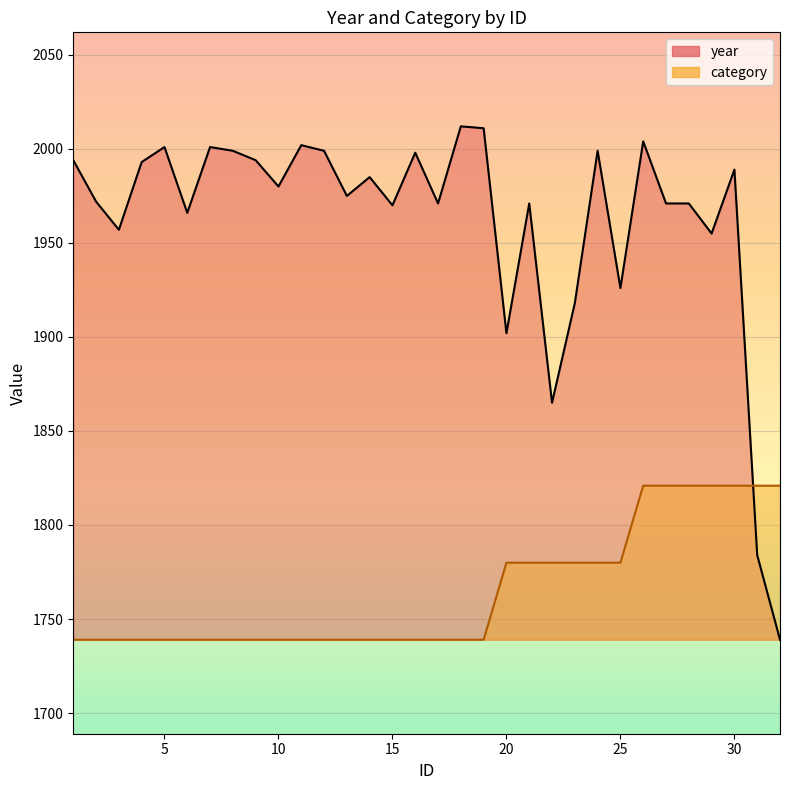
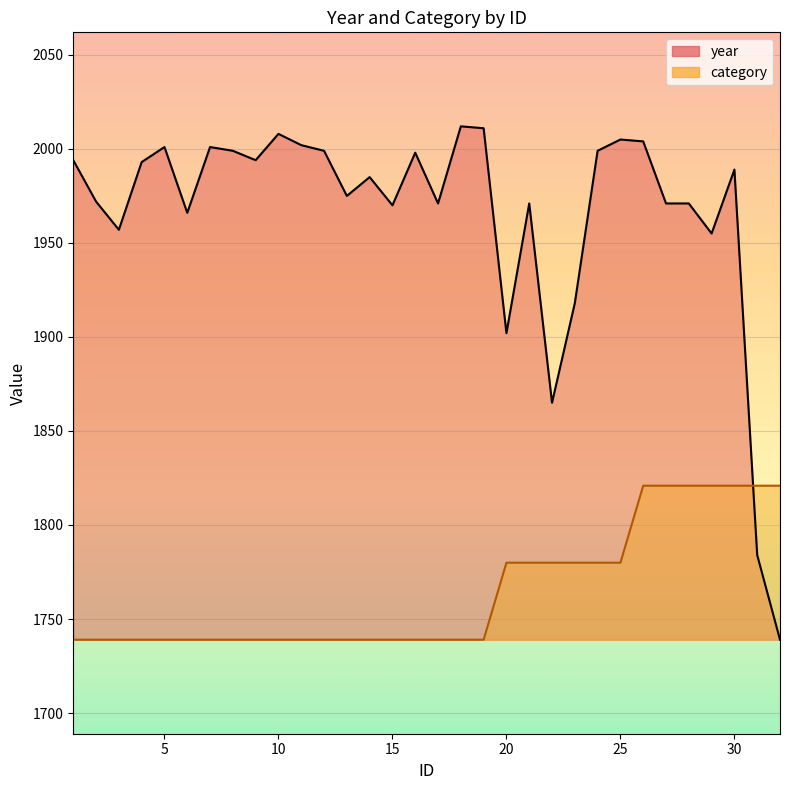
year, 10: 1980 -> 2008
year, 25: 1926 -> 2005
